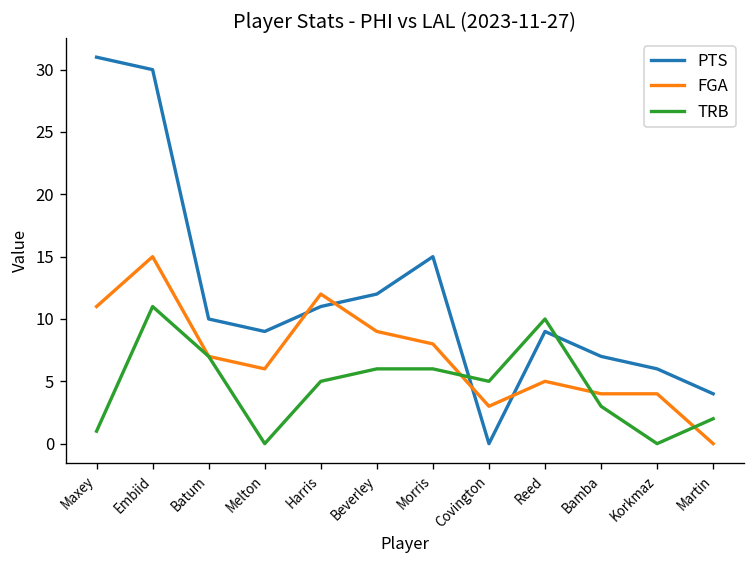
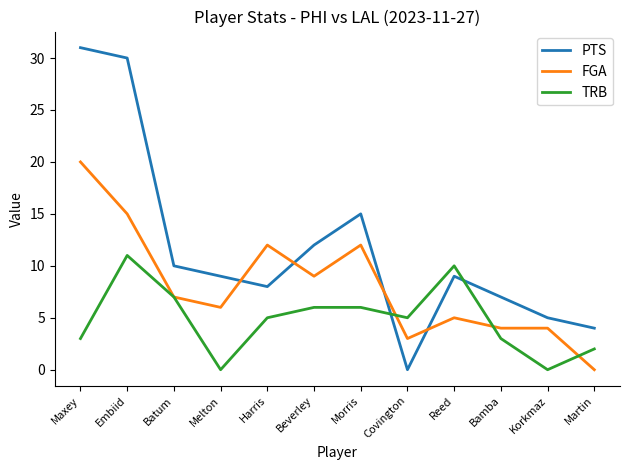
FGA, Maxey: 11 -> 20
TRB, Maxey: 1 -> 3
PTS, Harris: 11 -> 8
FGA, Morris: 8 -> 12
PTS, Korkmaz: 6 -> 5
